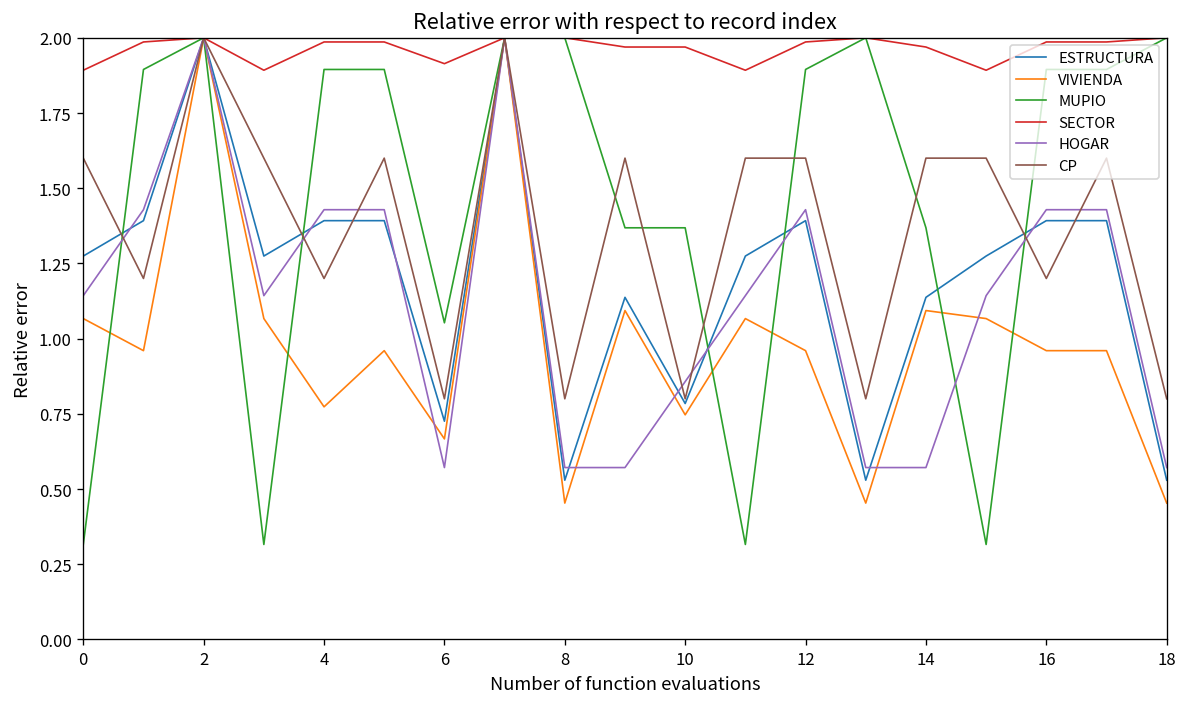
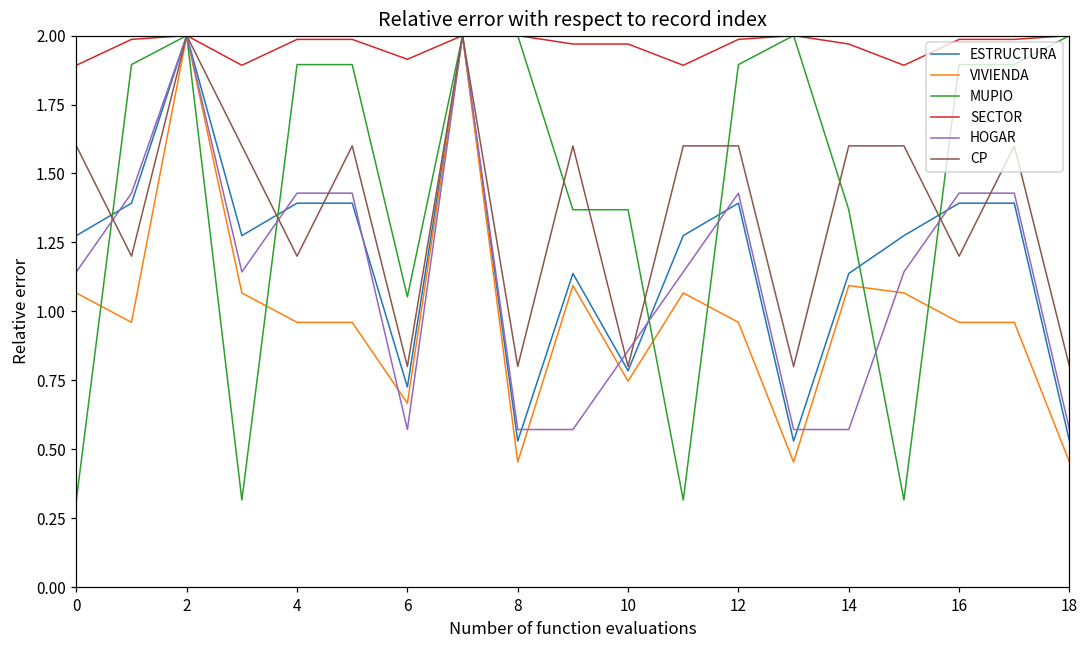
VIVIENDA, 4: 0.77 -> 0.96
